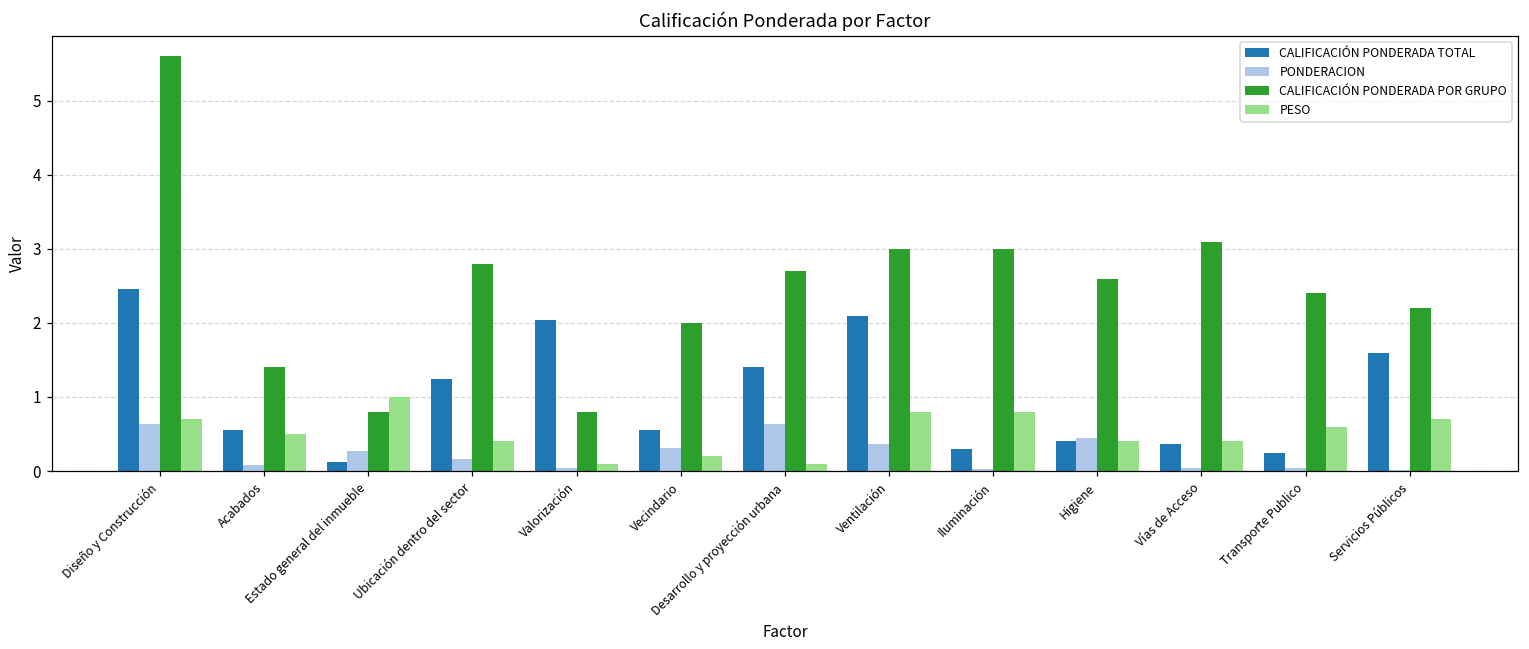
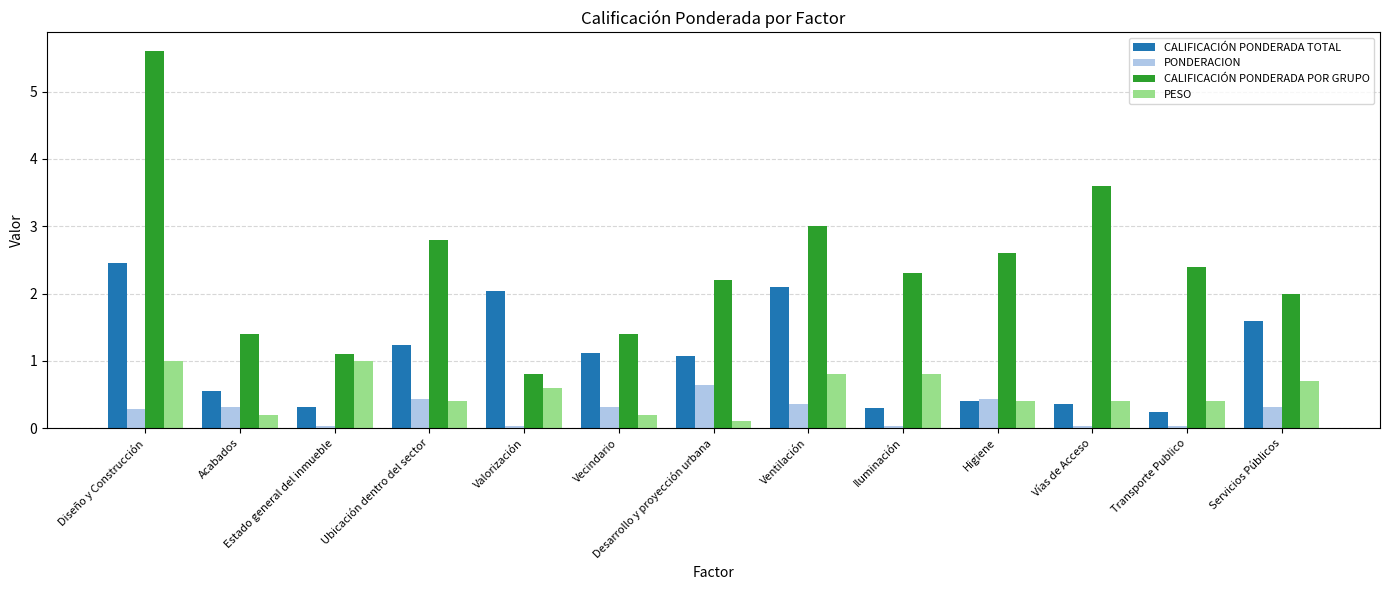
PONDERACION, Diseño y Construcción: 0.6 -> 0.3
PESO, Diseño y Construcción: 0.7 -> 1.0
PONDERACION, Acabados: 0.1 -> 0.3
PESO, Acabados: 0.5 -> 0.2
CALIFICACIÓN PONDERADA TOTAL, Estado general del inmueble: 0.1 -> 0.3
PONDERACION, Estado general del inmueble: 0.3 -> 0.0
CALIFICACIÓN PONDERADA POR GRUPO, Estado general del inmueble: 0.8 -> 1.1
PONDERACION, Ubicación dentro del sector: 0.2 -> 0.4
PESO, Valorización: 0.1 -> 0.6
CALIFICACIÓN PONDERADA TOTAL, Vecindario: 0.6 -> 1.1
CALIFICACIÓN PONDERADA POR GRUPO, Vecindario: 2.0 -> 1.4
CALIFICACIÓN PONDERADA TOTAL, Desarrollo y proyección urbana: 1.4 -> 1.1
CALIFICACIÓN PONDERADA POR GRUPO, Desarrollo y proyección urbana: 2.7 -> 2.2
CALIFICACIÓN PONDERADA POR GRUPO, Iluminación: 3.0 -> 2.3
CALIFICACIÓN PONDERADA POR GRUPO, Vías de Acceso: 3.1 -> 3.6
PESO, Transporte Publico: 0.6 -> 0.4
PONDERACION, Servicios Públicos: 0.0 -> 0.3
CALIFICACIÓN PONDERADA POR GRUPO, Servicios Públicos: 2.2 -> 2.0
